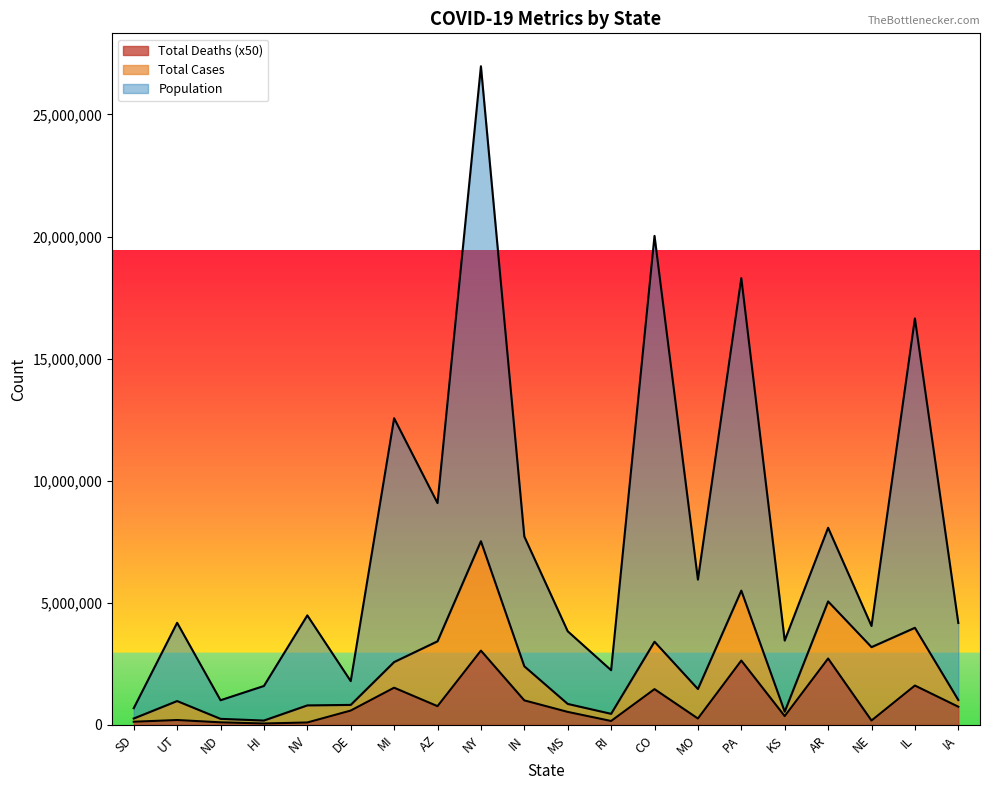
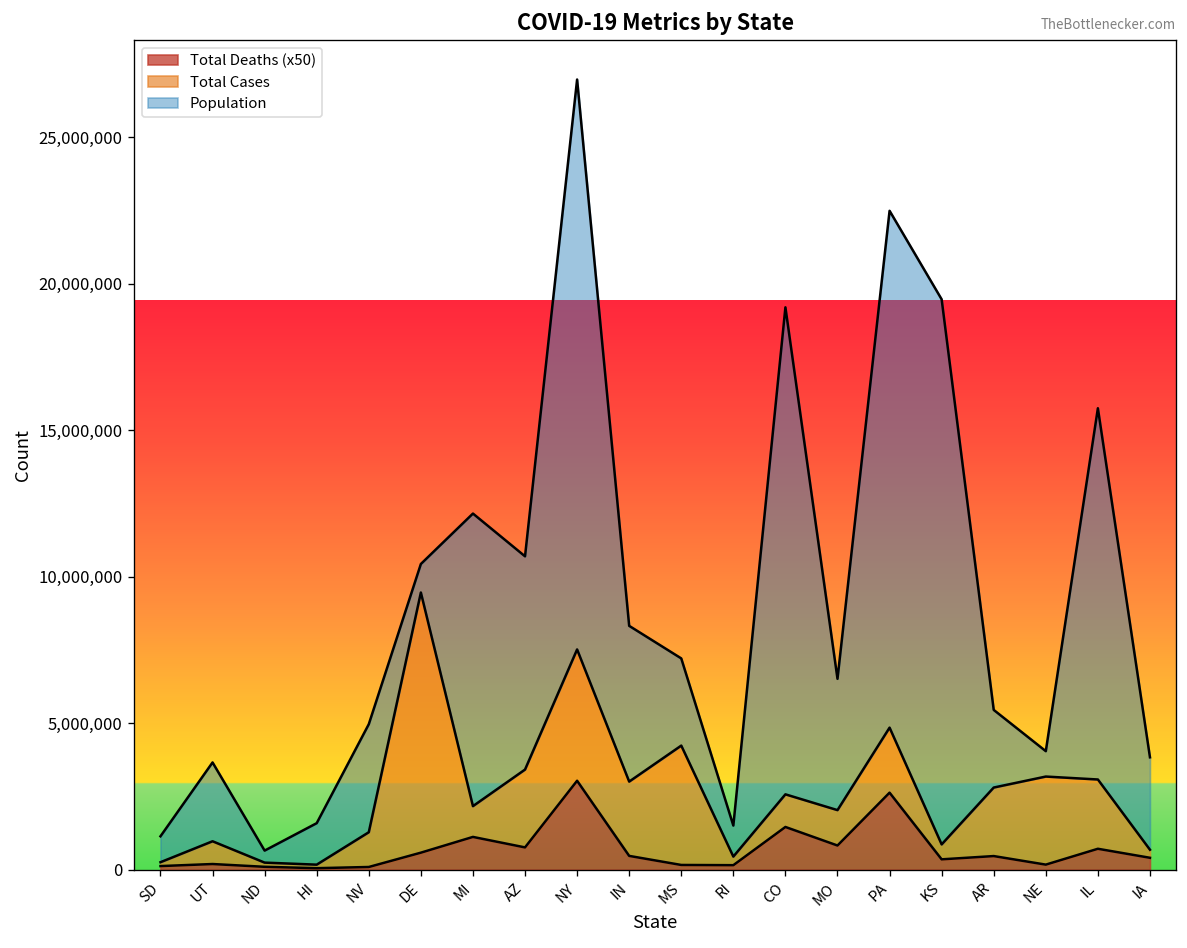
Population, SD: 400,000 -> 900,000
Population, UT: 3,200,000 -> 2,700,000
Population, ND: 800,000 -> 400,000
Total Cases, NV: 700,000 -> 1,200,000
Total Cases, DE: 200,000 -> 8,900,000
Total Deaths (x50), MI: 1,500,000 -> 1,100,000
Population, AZ: 5,700,000 -> 7,300,000
Total Deaths (x50), IN: 1,000,000 -> 500,000
Total Cases, IN: 1,400,000 -> 2,500,000
Total Deaths (x50), MS: 500,000 -> 200,000
Total Cases, MS: 300,000 -> 4,100,000
Population, RI: 1,800,000 -> 1,100,000
Total Cases, CO: 1,900,000 -> 1,100,000
Total Deaths (x50), MO: 300,000 -> 800,000
Total Cases, PA: 2,900,000 -> 2,200,000
Population, PA: 12,800,000 -> 17,600,000
Total Cases, KS: 200,000 -> 500,000
Population, KS: 2,900,000 -> 18,600,000
Total Deaths (x50), AR: 2,700,000 -> 500,000
Population, AR: 3,000,000 -> 2,600,000
Total Deaths (x50), IL: 1,600,000 -> 700,000
Total Deaths (x50), IA: 700,000 -> 400,000
